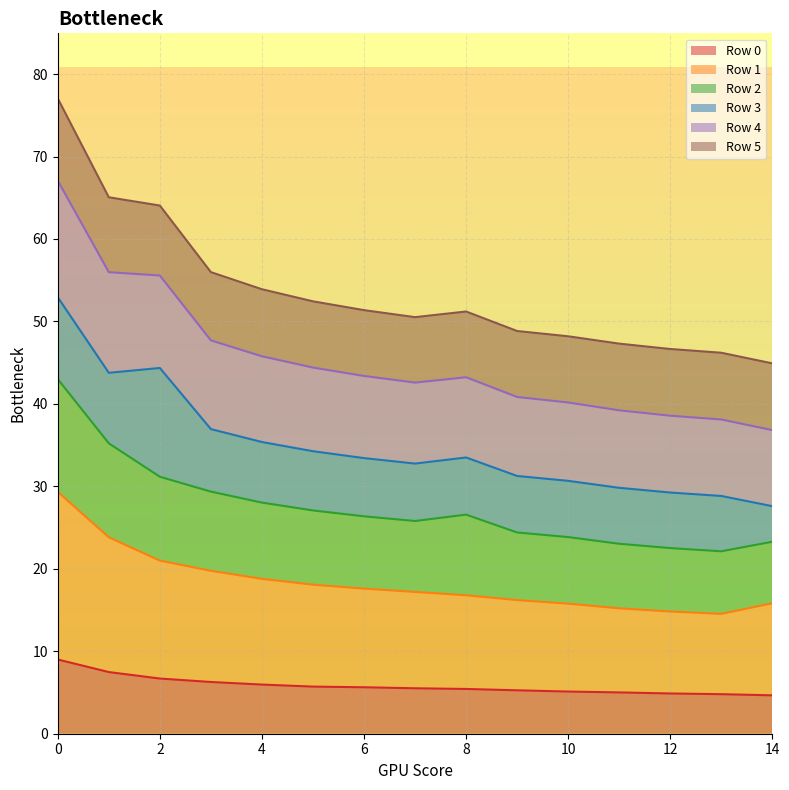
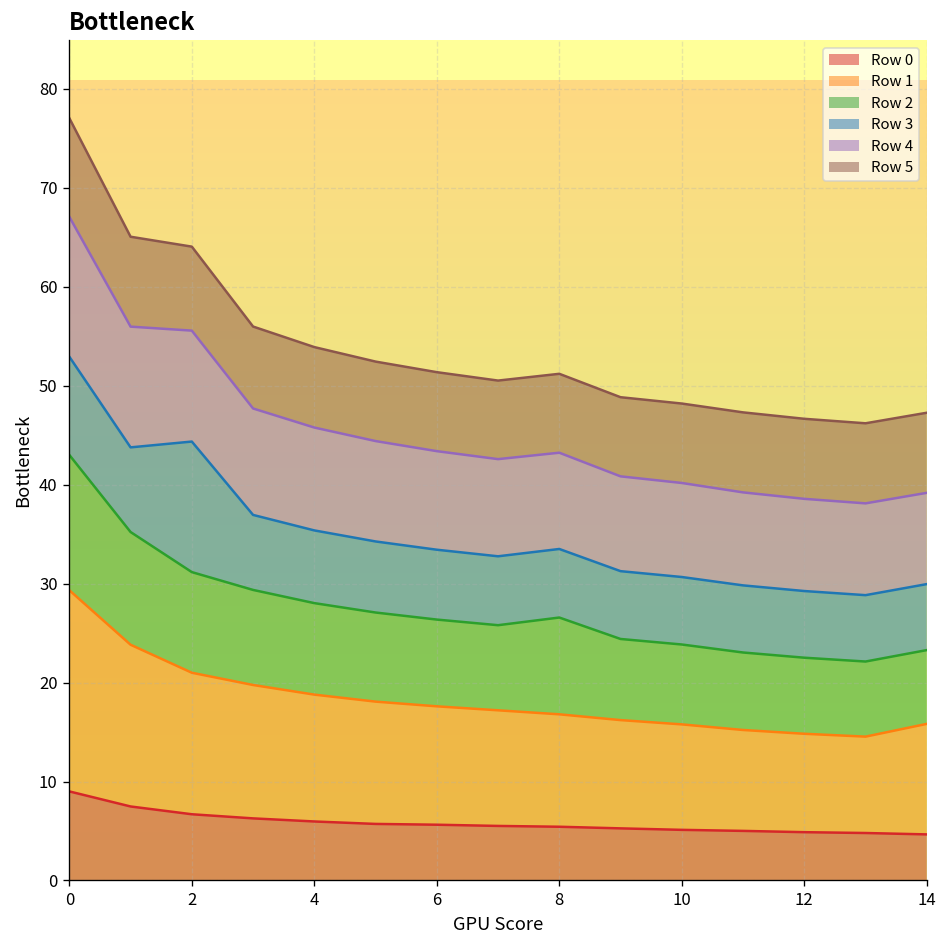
Row 3, 14: 4 -> 7
